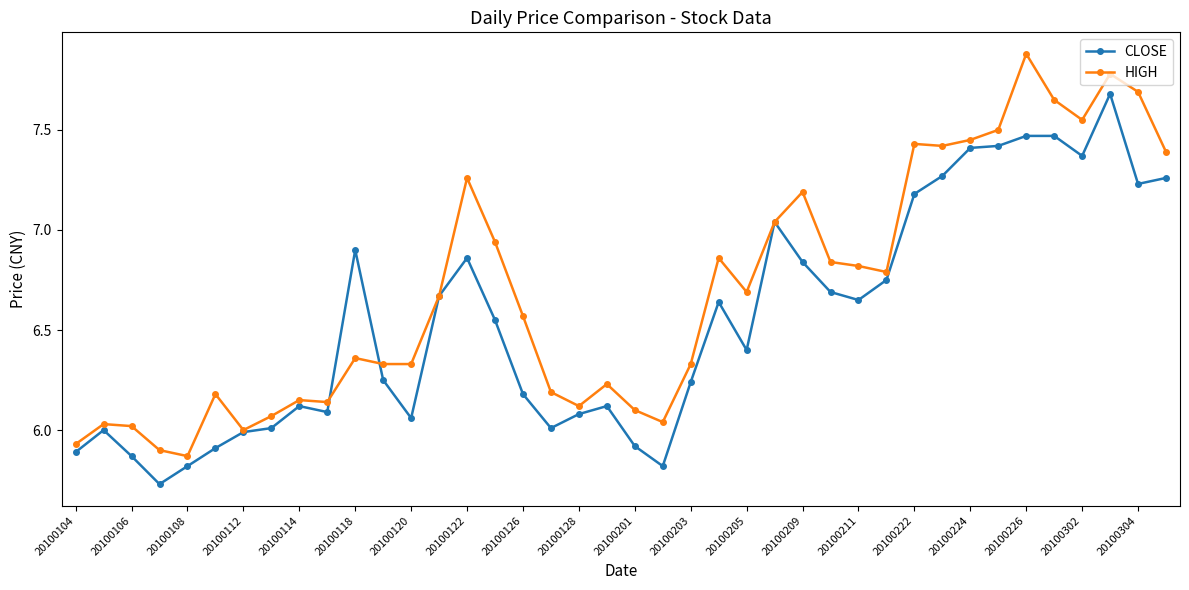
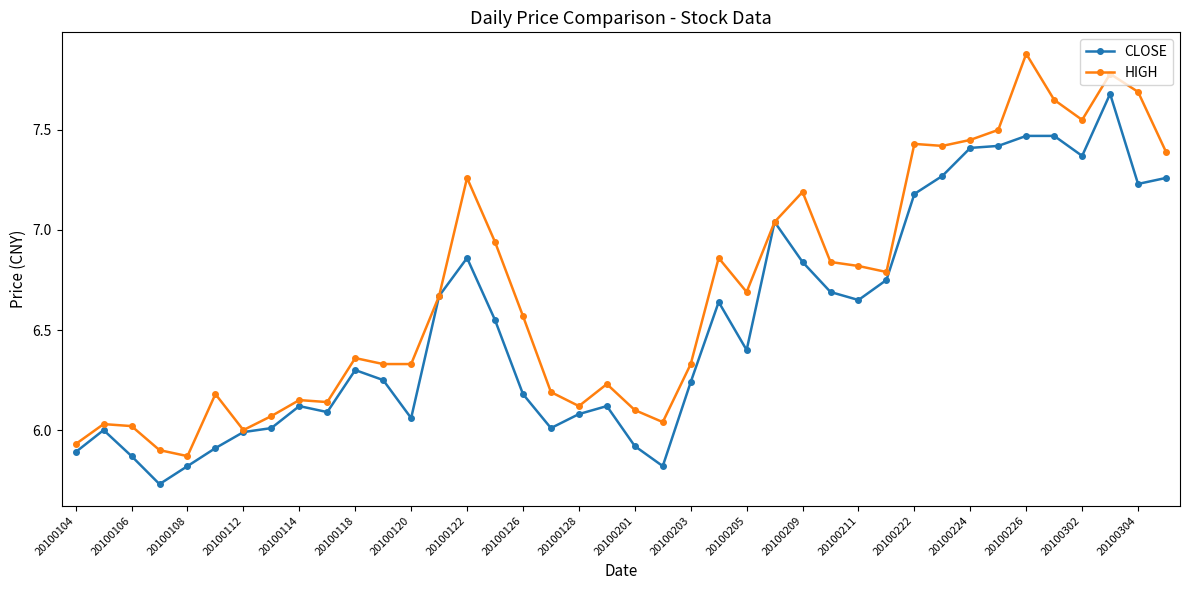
CLOSE, 20100118: 6.9 -> 6.3
